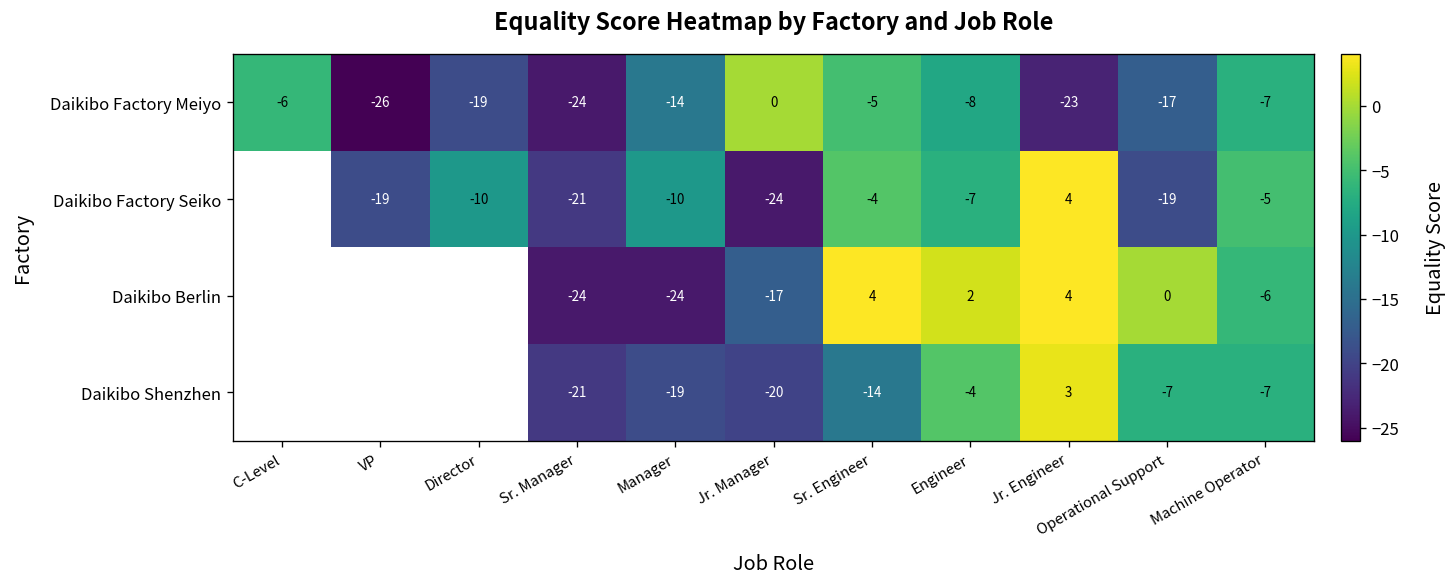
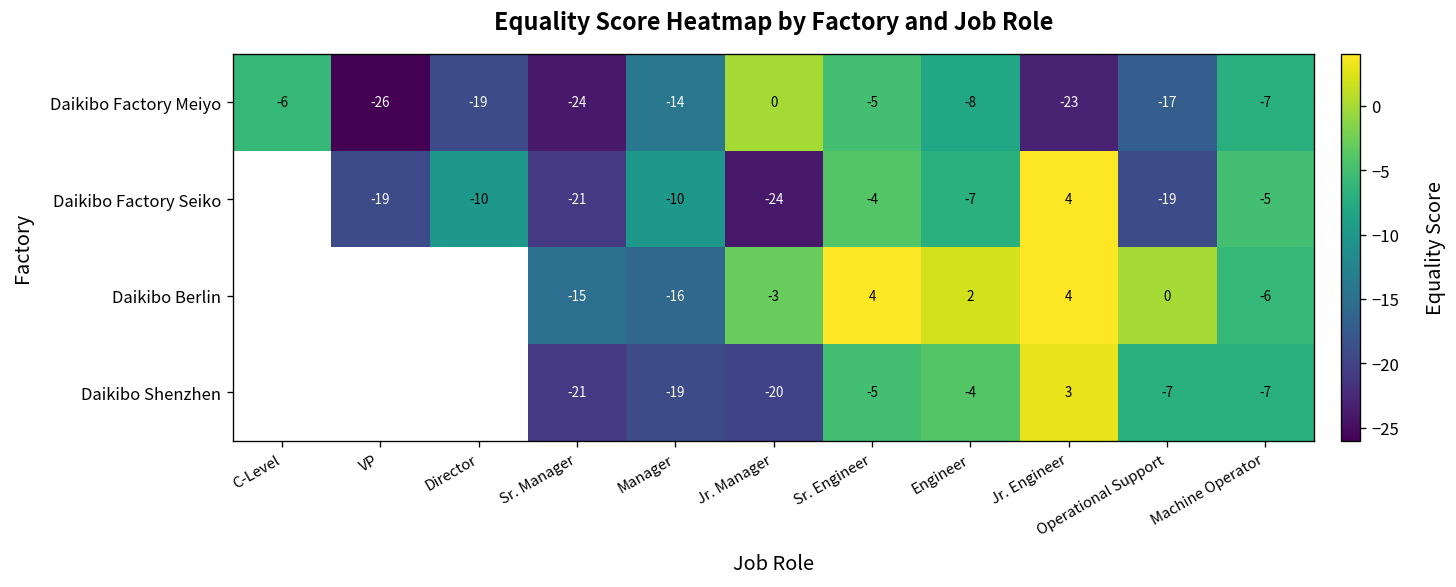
Daikibo Berlin, Sr. Manager: -24 -> -15
Daikibo Berlin, Manager: -24 -> -16
Daikibo Berlin, Jr. Manager: -17 -> -3
Daikibo Shenzhen, Sr. Engineer: -14 -> -5
